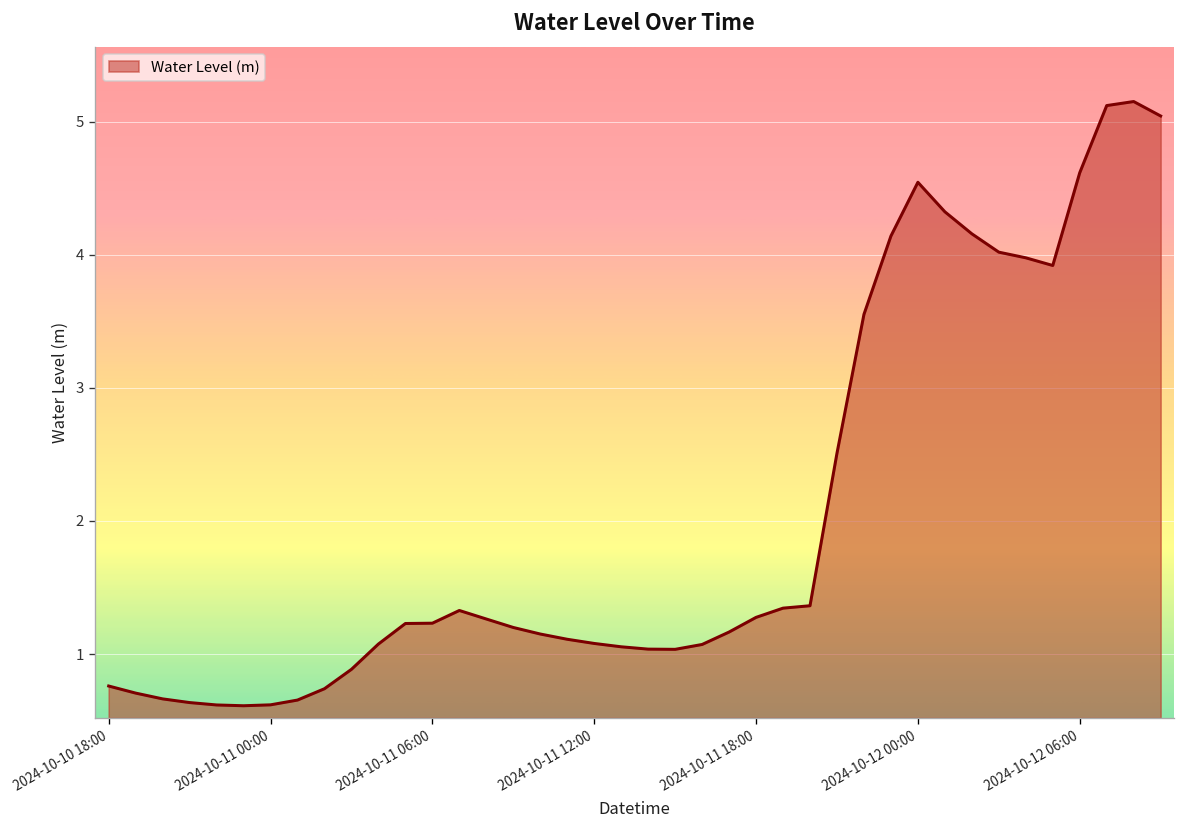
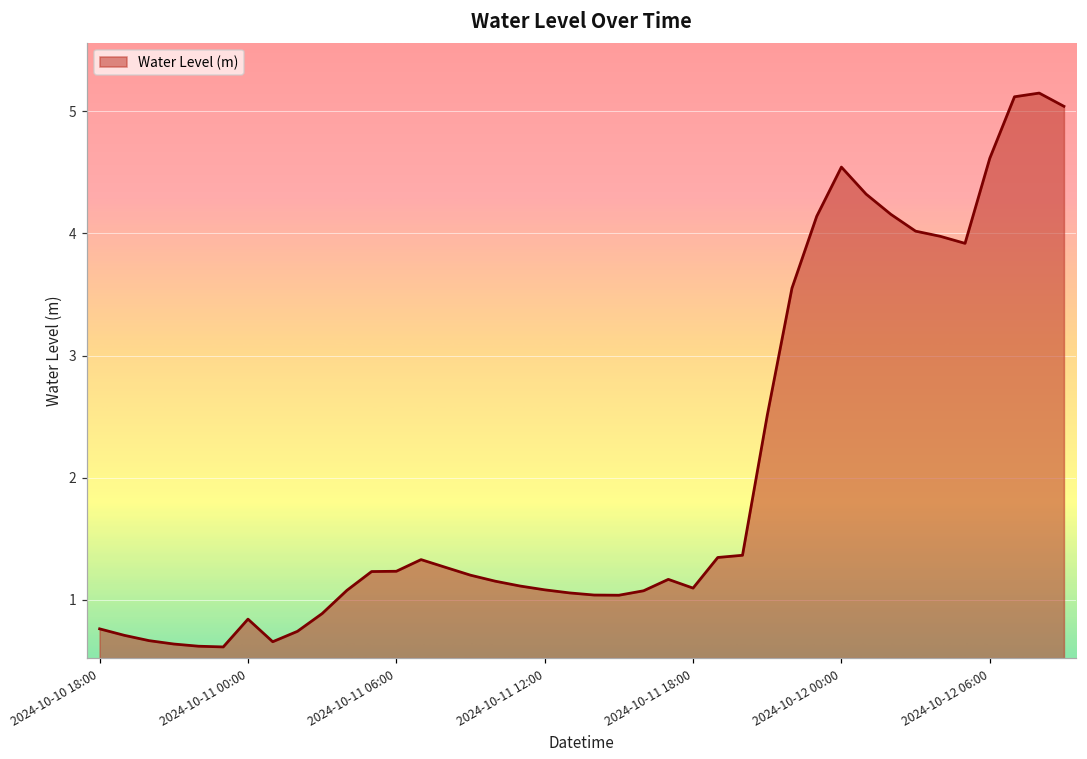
2024-10-11 00:00: 0.62 -> 0.84
2024-10-11 18:00: 1.28 -> 1.09
